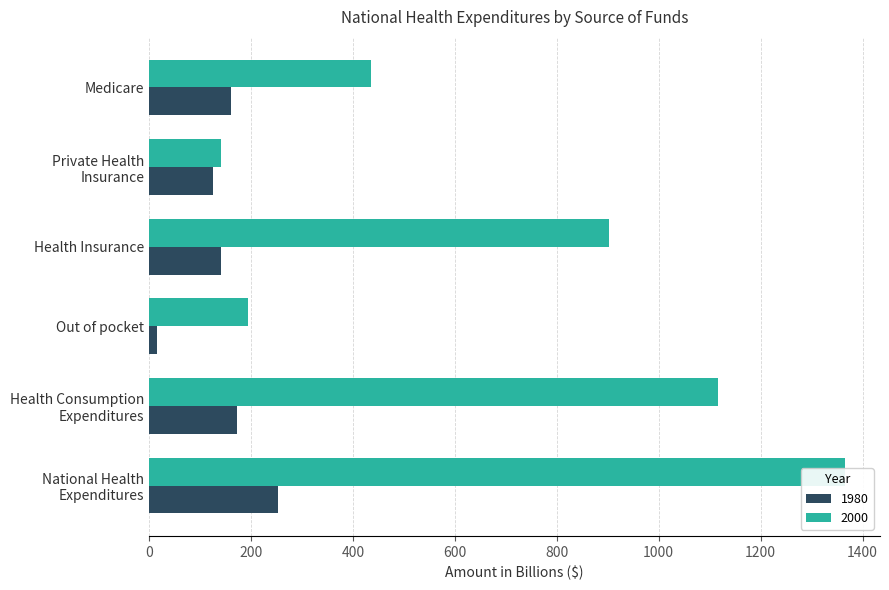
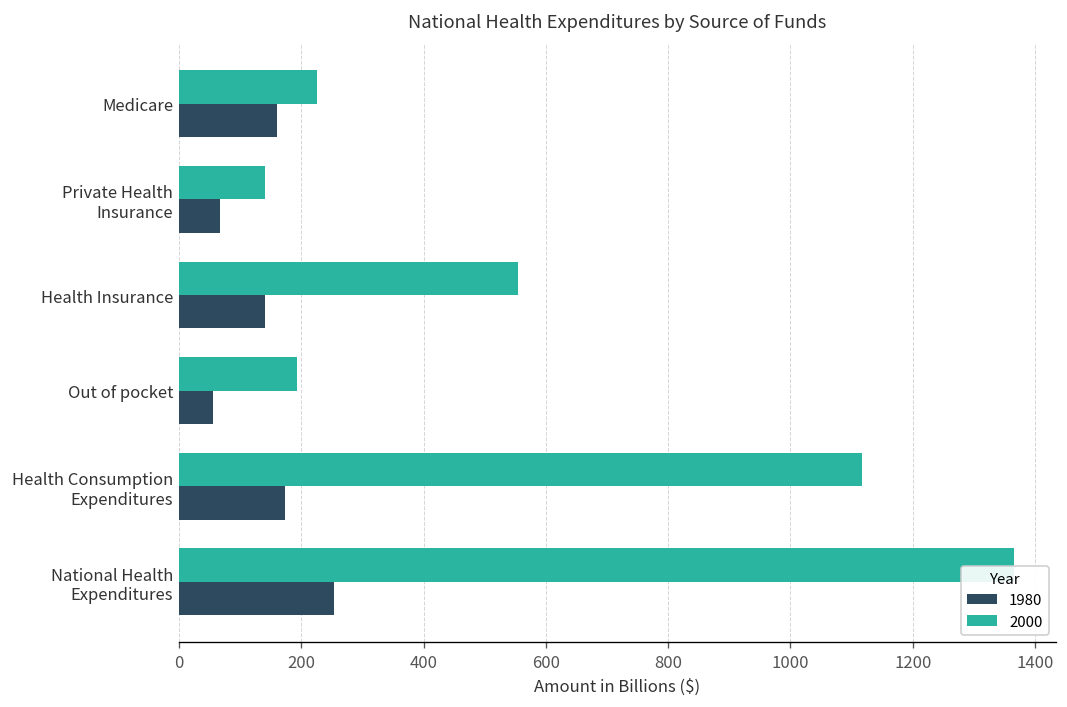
2000, Medicare: 440 -> 220
1980, Private Health Insurance: 130 -> 70
2000, Health Insurance: 900 -> 550
1980, Out of pocket: 20 -> 60
